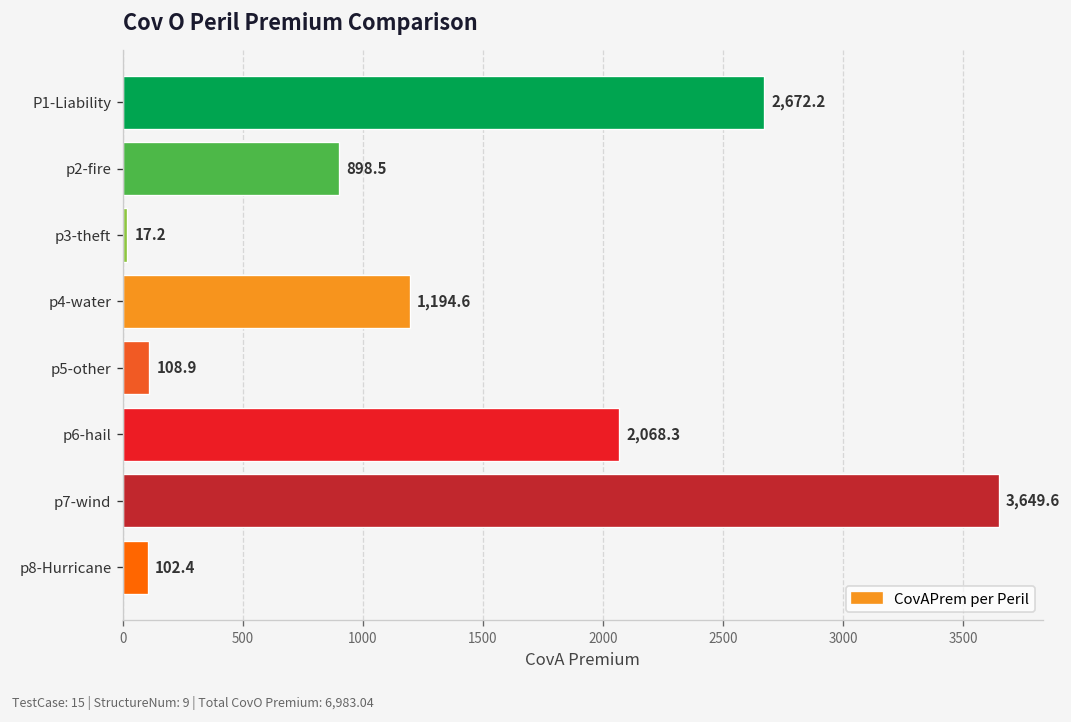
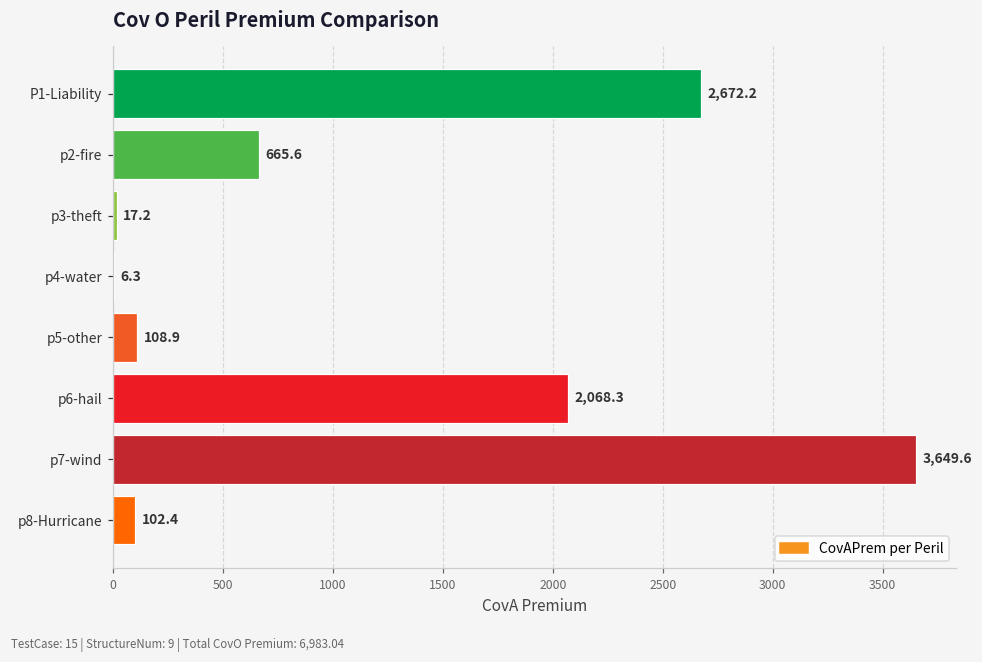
p2-fire: 898.5 -> 665.6
p4-water: 1,194.6 -> 6.3
